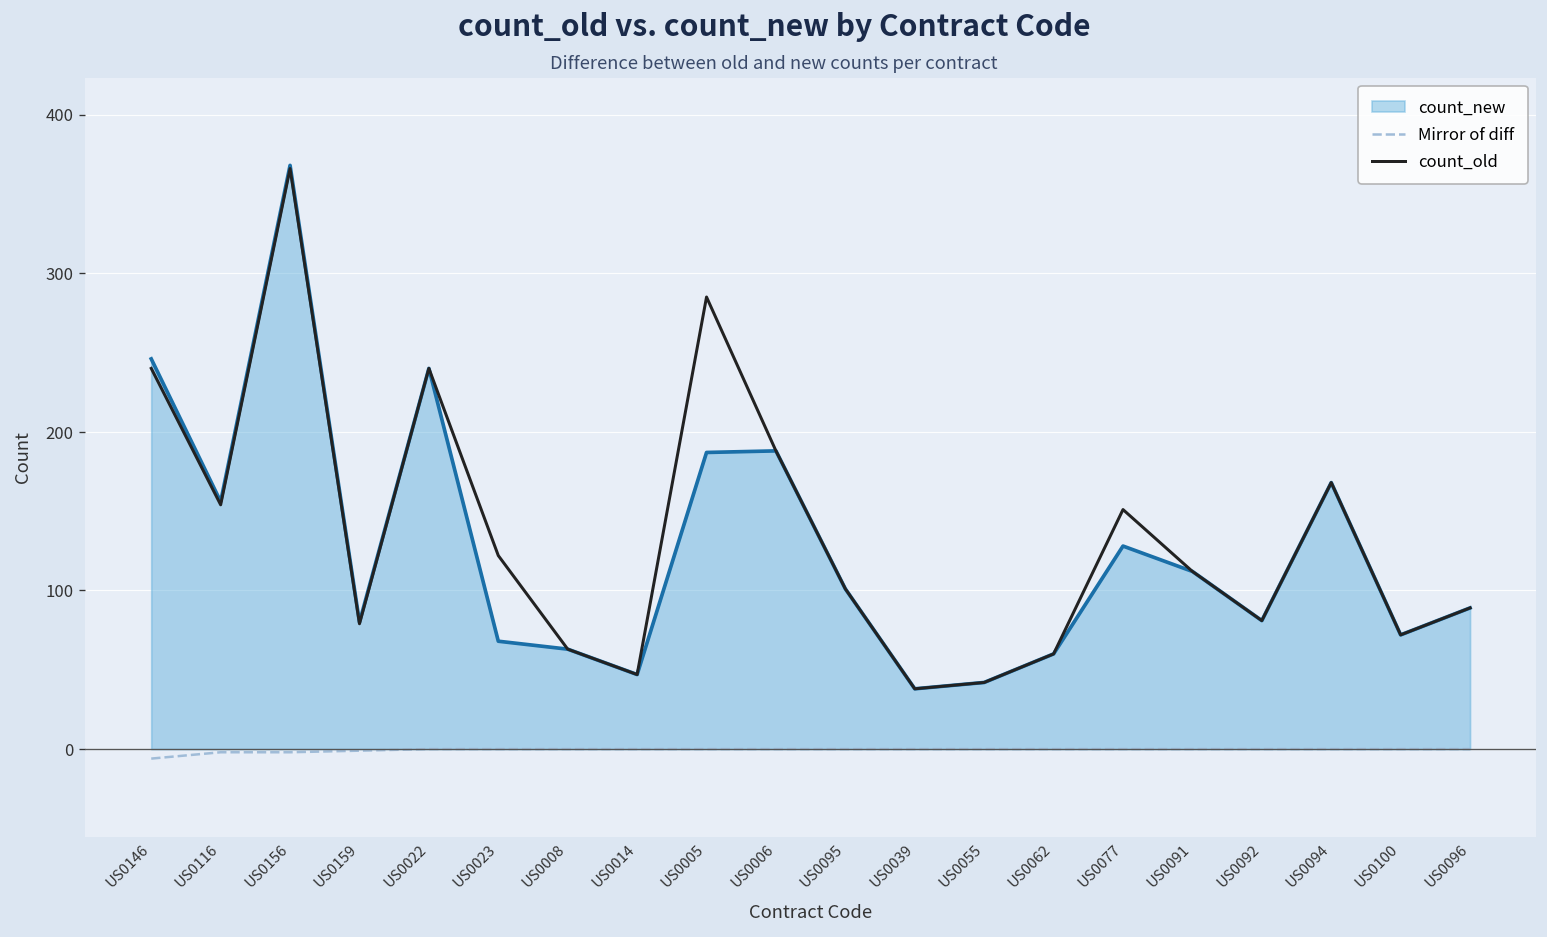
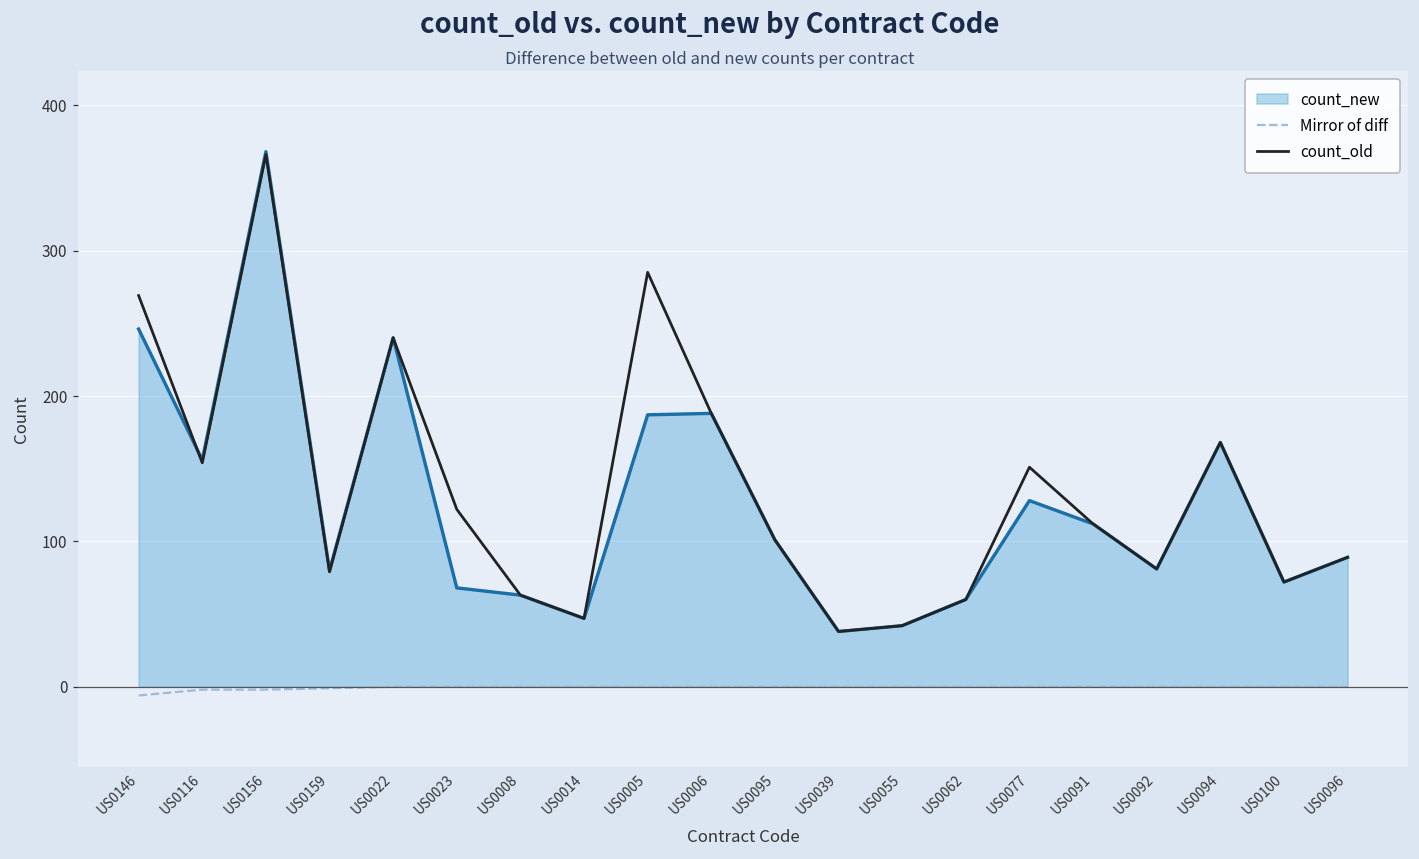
count_old, US0146: 240 -> 269
